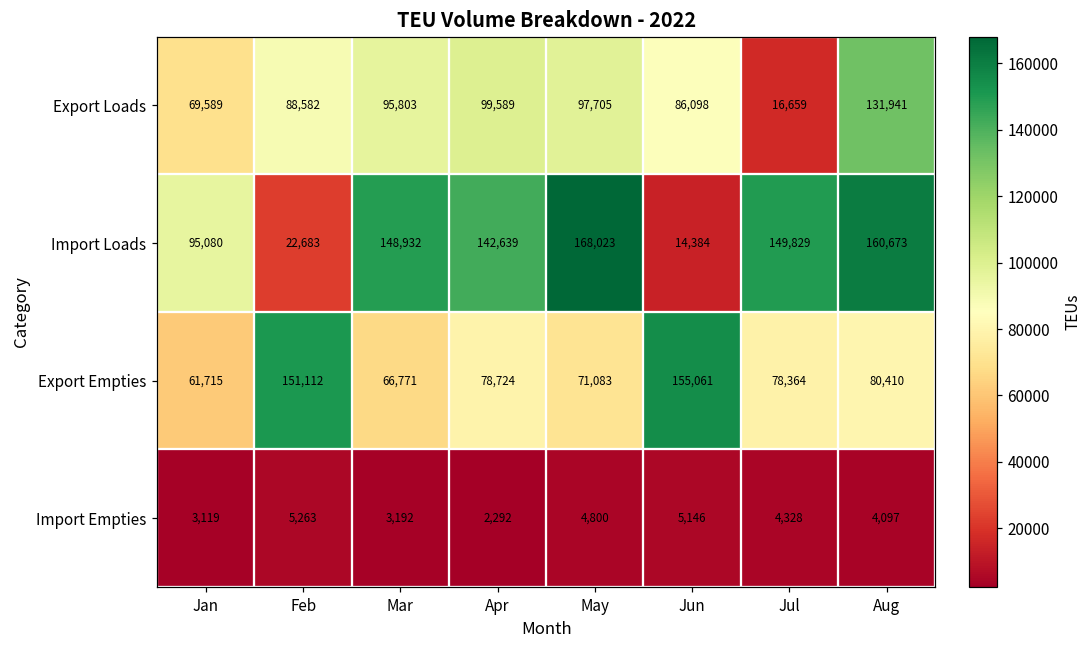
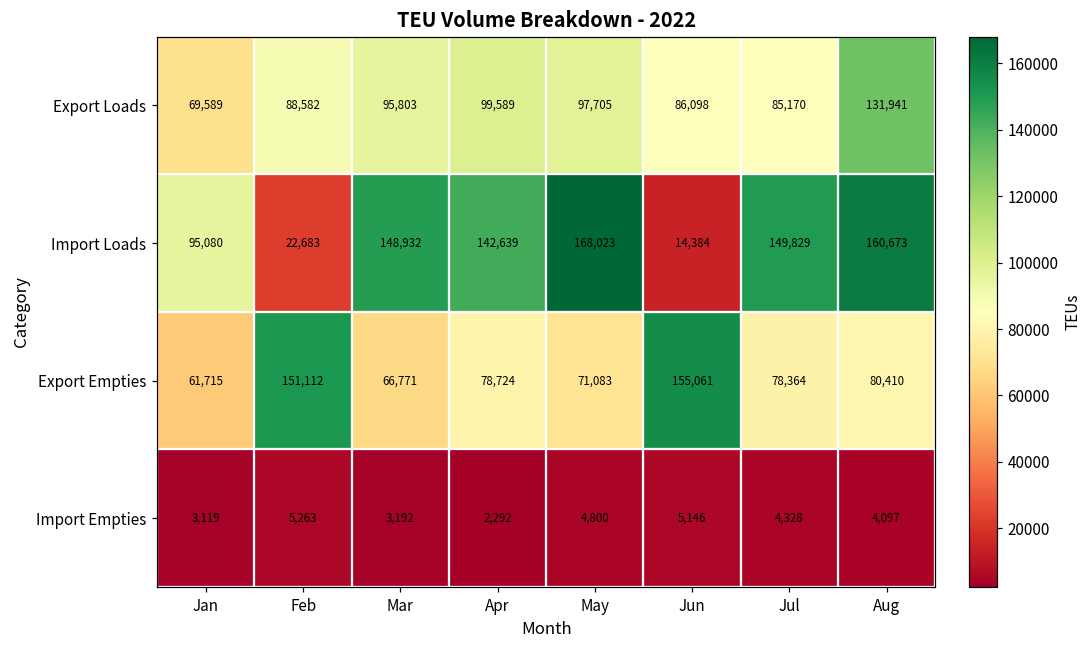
Export Loads, Jul: 16,659 -> 85,170
